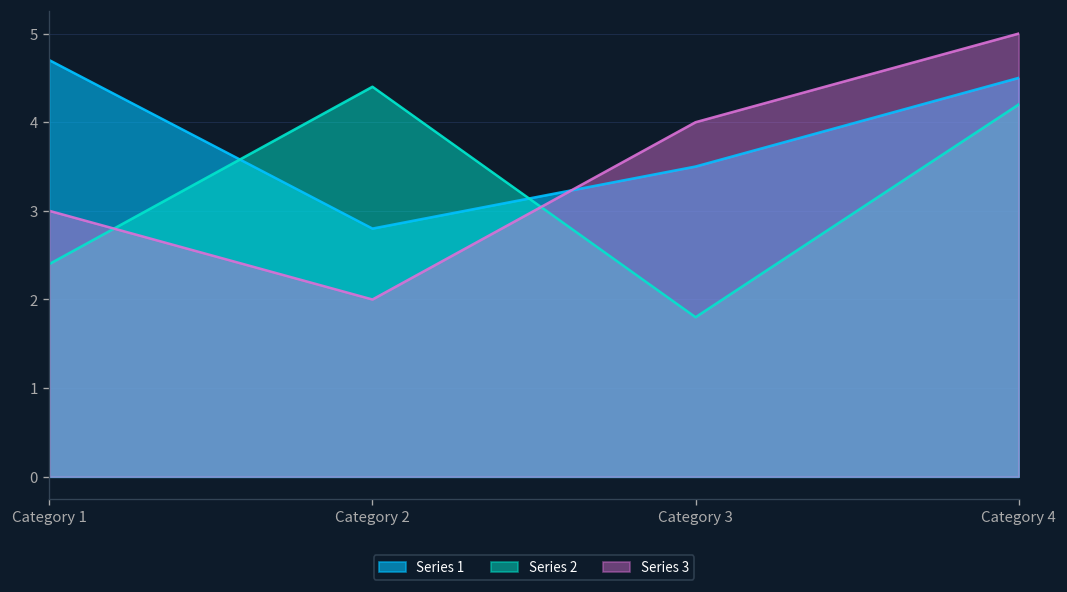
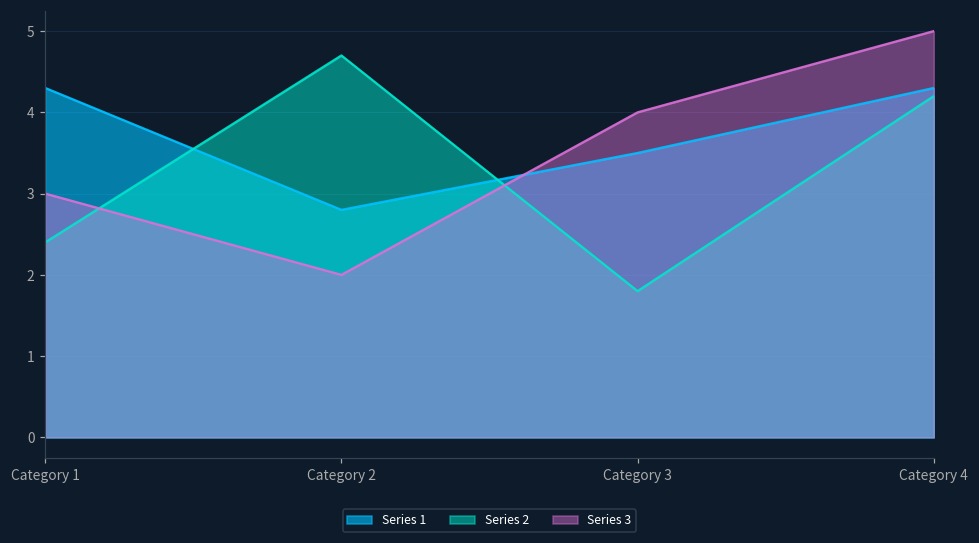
Series 1, Category 1: 4.7 -> 4.3
Series 2, Category 2: 4.4 -> 4.7
Series 1, Category 4: 4.5 -> 4.3
